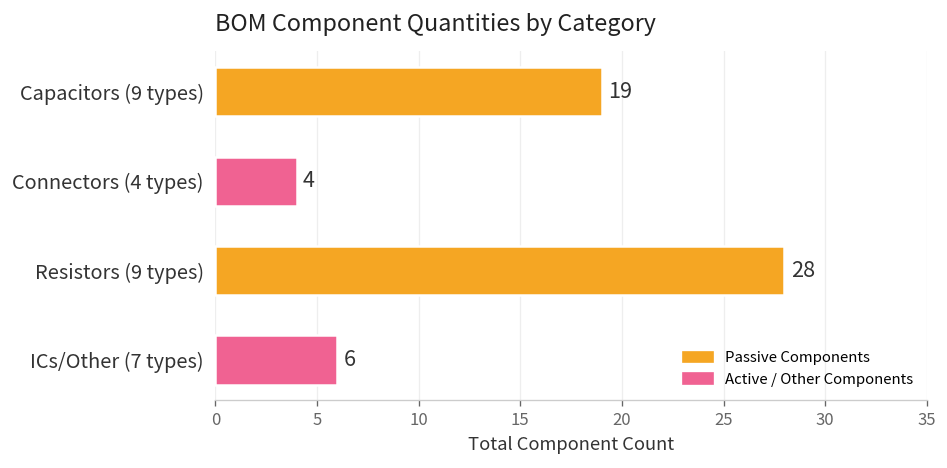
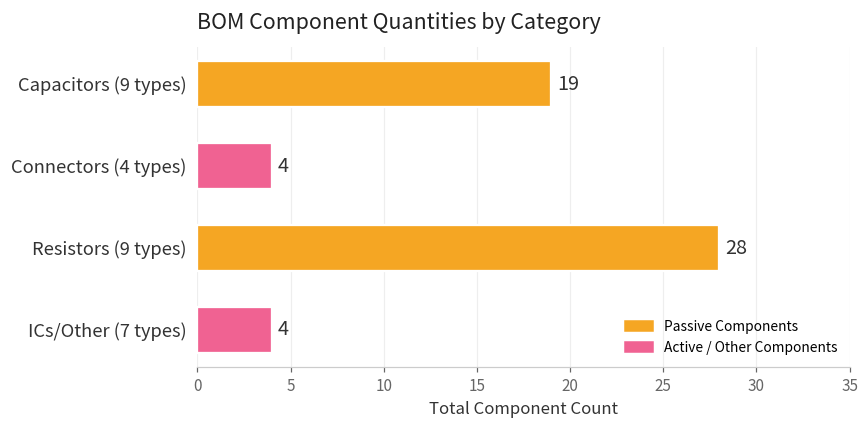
ICs/Other (7 types): 6 -> 4
